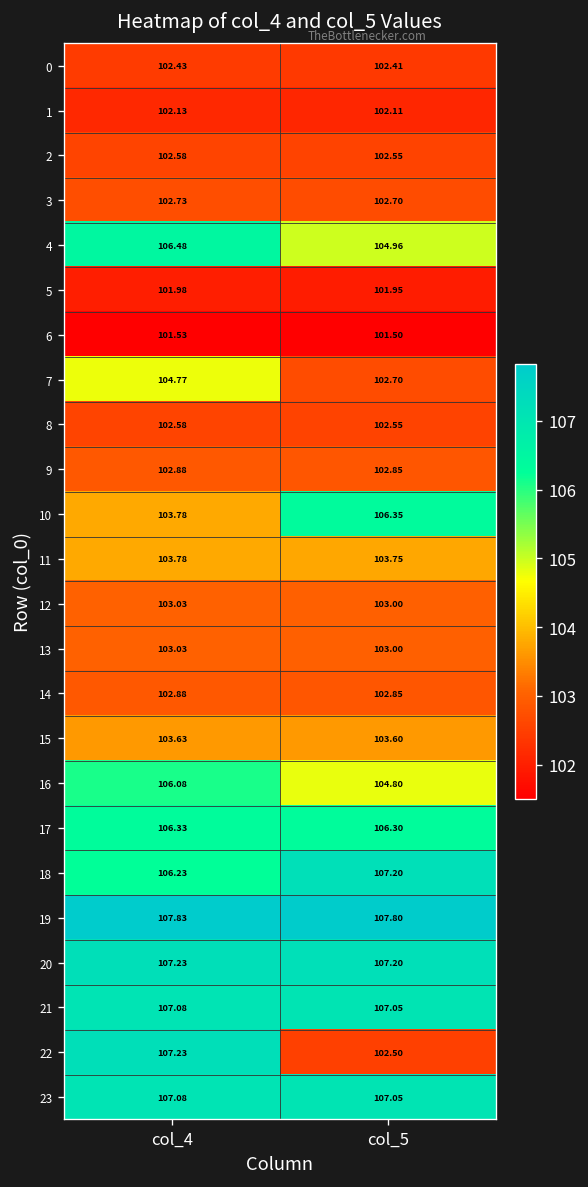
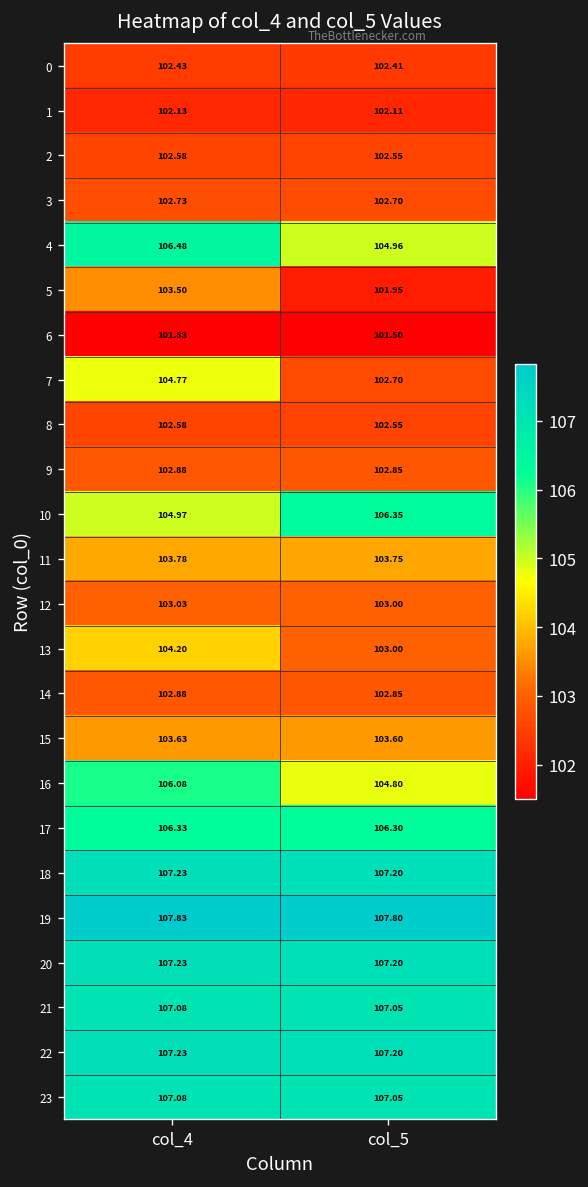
5, col_4: 101.98 -> 103.50
10, col_4: 103.78 -> 104.97
13, col_4: 103.03 -> 104.20
18, col_4: 106.23 -> 107.23
22, col_5: 102.50 -> 107.20
